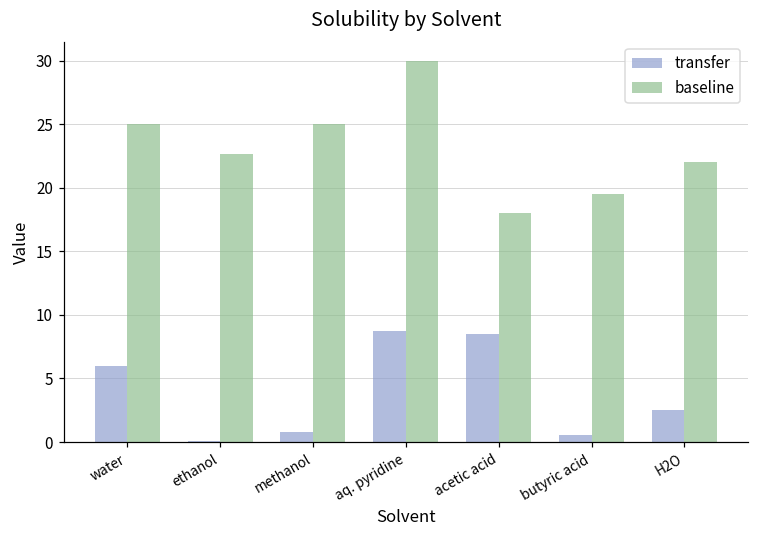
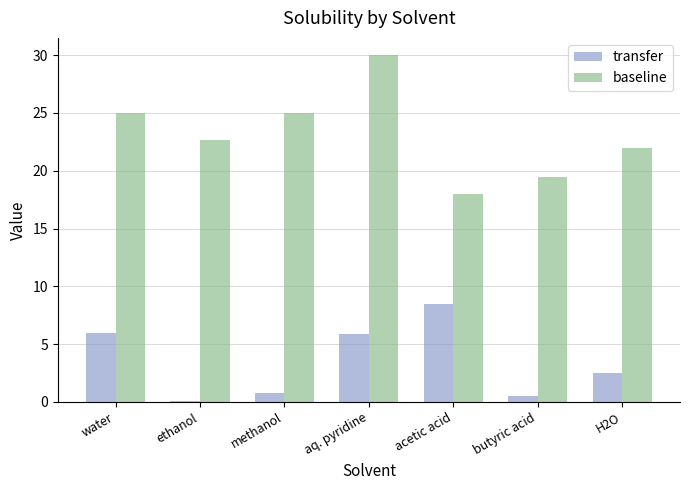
transfer, aq. pyridine: 8.7 -> 5.9
